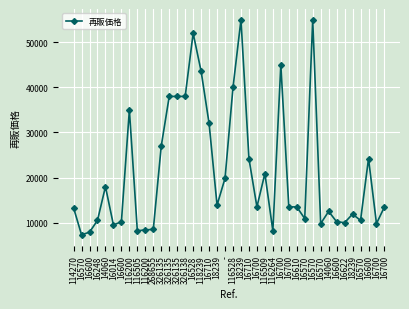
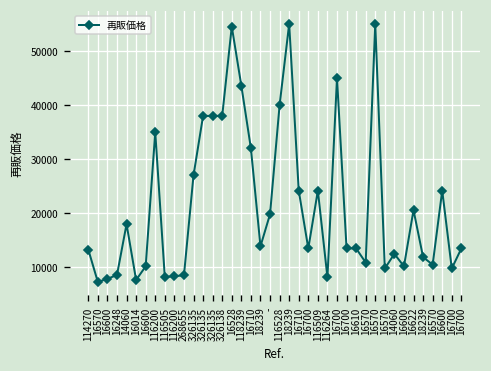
16248: 11000 -> 9000
16014: 10000 -> 8000
16528: 52000 -> 55000
116509: 21000 -> 24000
16622: 10000 -> 21000
